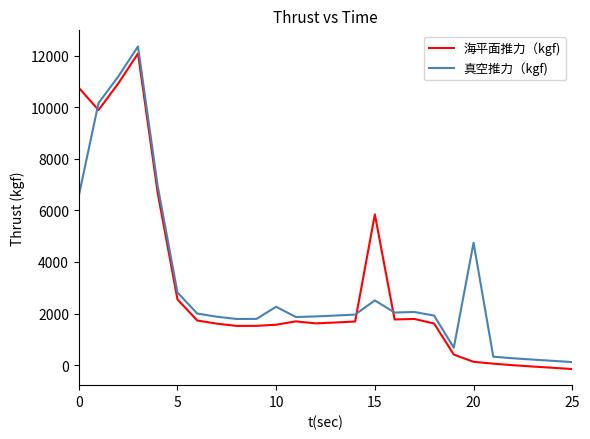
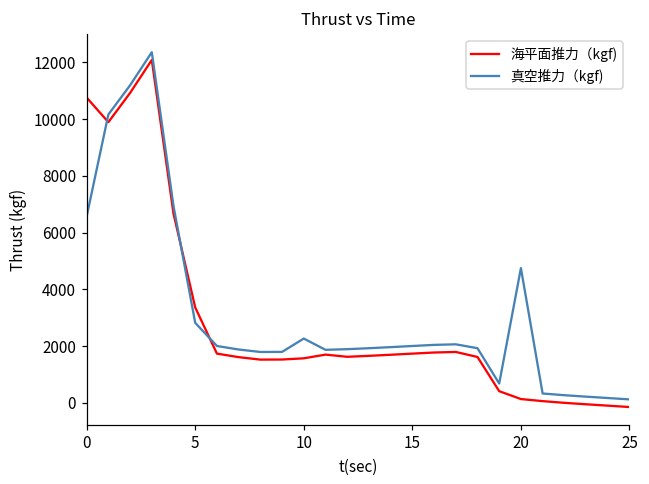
海平面推力（kgf), 5: 2600 -> 3400
海平面推力（kgf), 15: 5800 -> 1700
真空推力（kgf), 15: 2500 -> 2000
